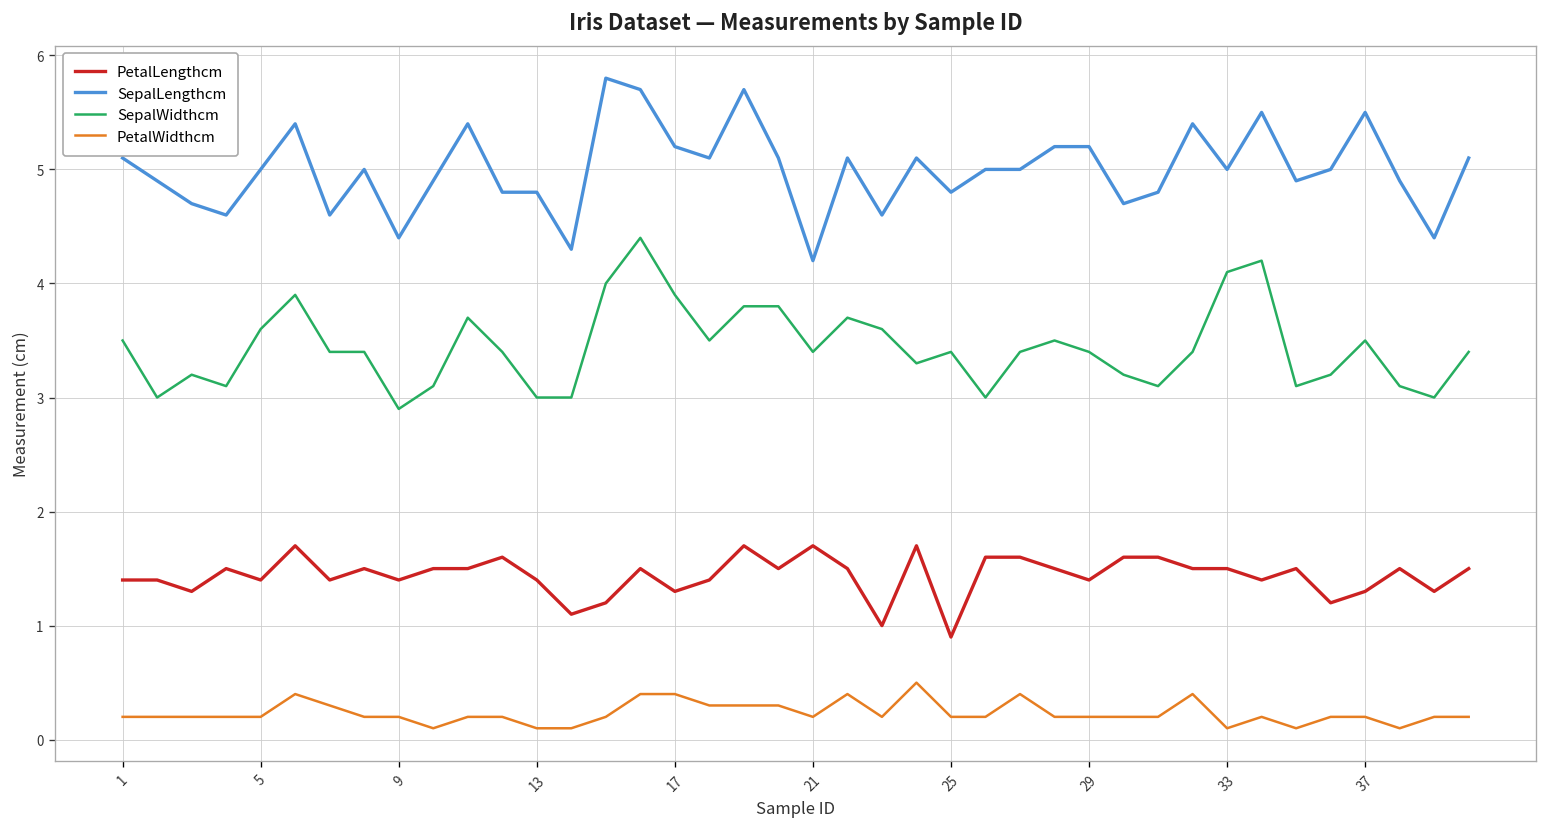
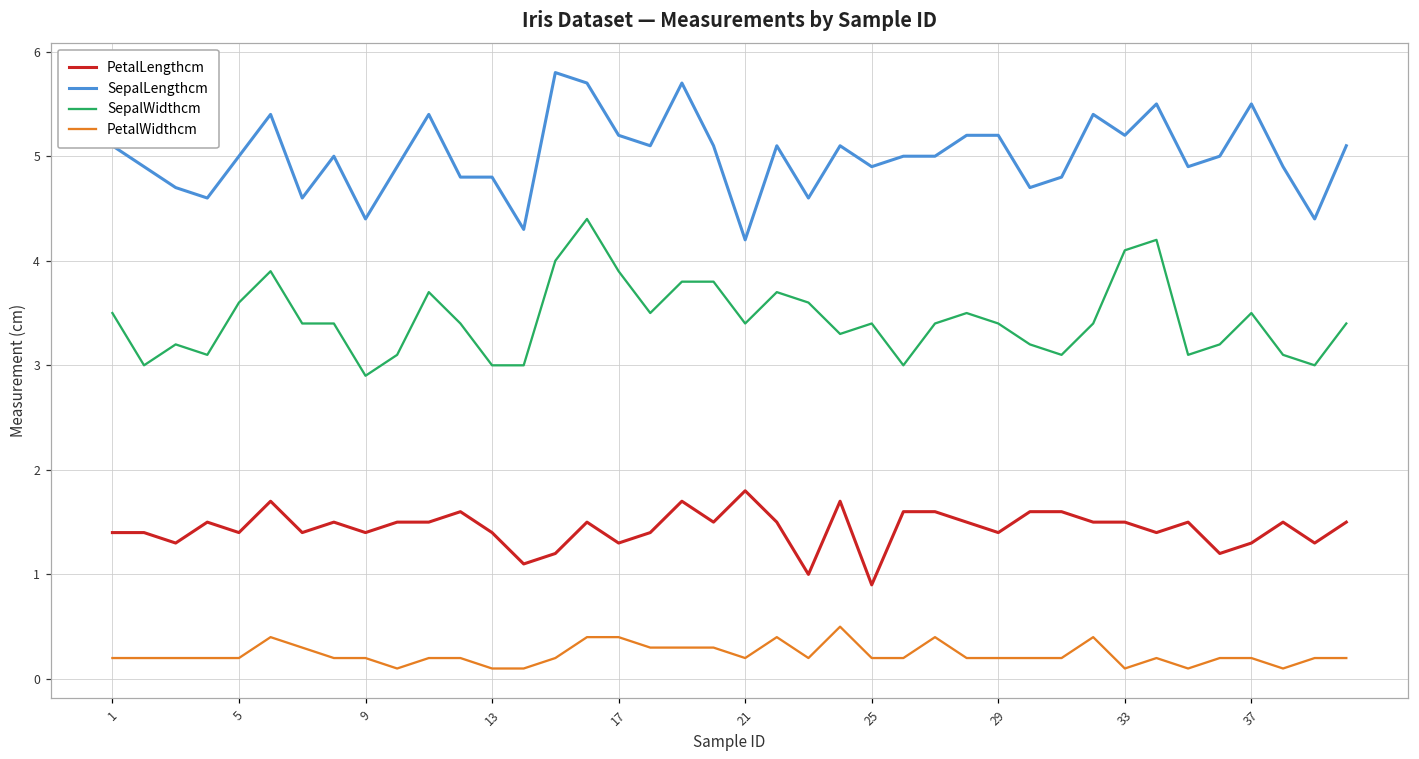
PetalLengthcm, 21: 1.7 -> 1.8
SepalLengthcm, 25: 4.8 -> 4.9
SepalLengthcm, 33: 5.0 -> 5.2
